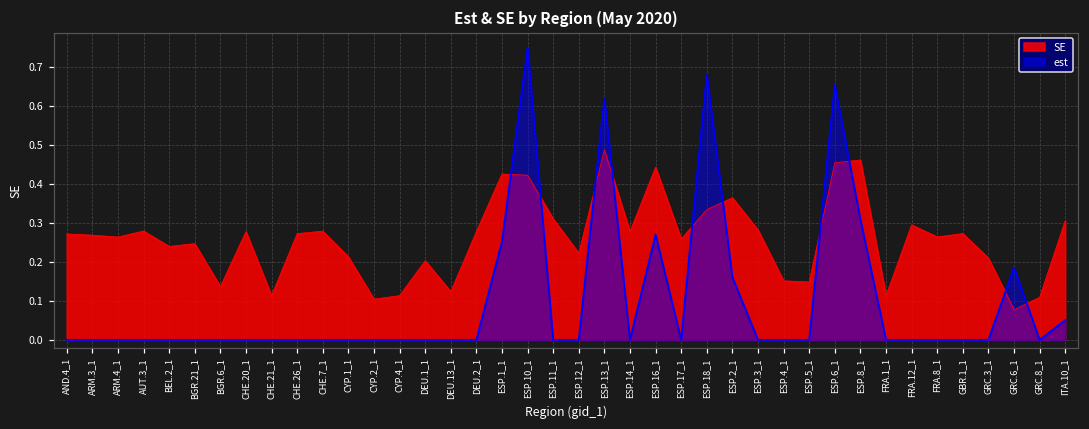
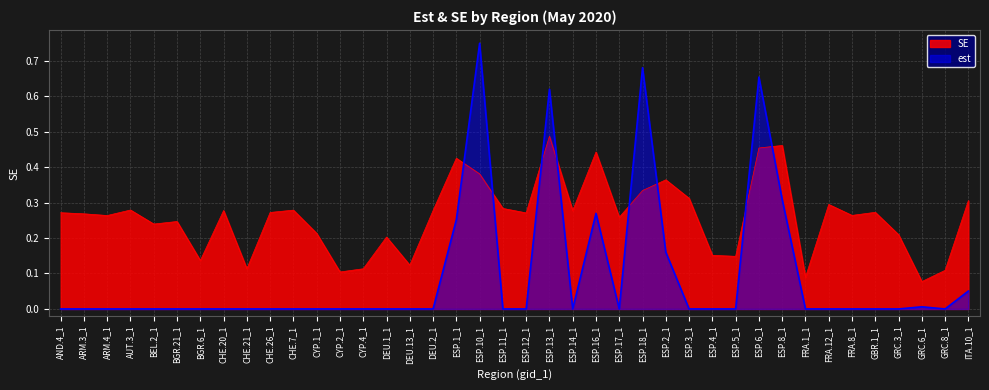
SE, ESP.10_1: 0.42 -> 0.38
SE, ESP.11_1: 0.31 -> 0.28
SE, ESP.12_1: 0.22 -> 0.27
SE, ESP.3_1: 0.28 -> 0.31
SE, FRA.1_1: 0.11 -> 0.09
est, GRC.6_1: 0.19 -> 0.01
